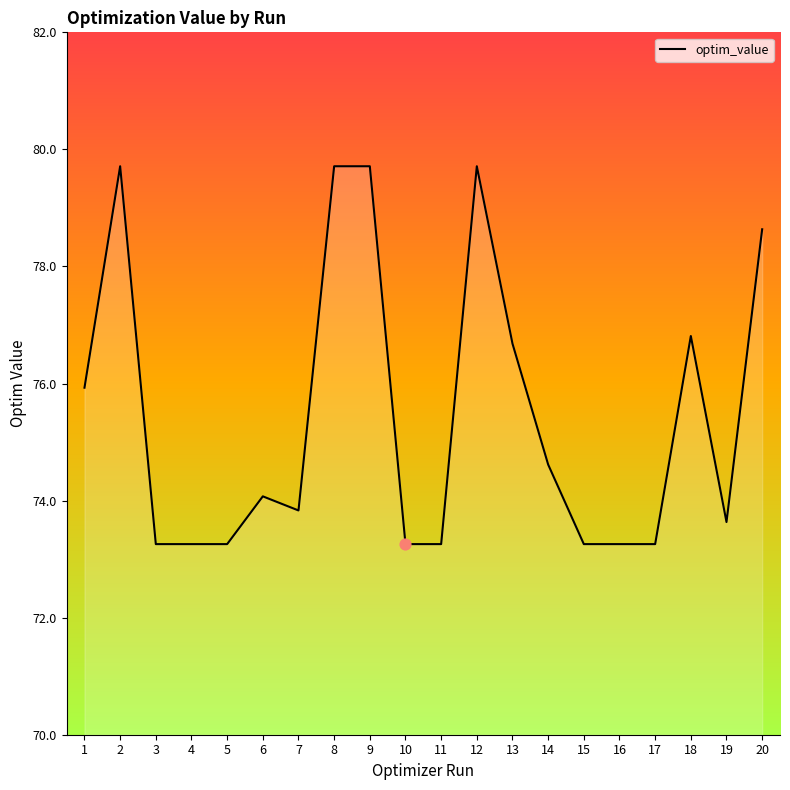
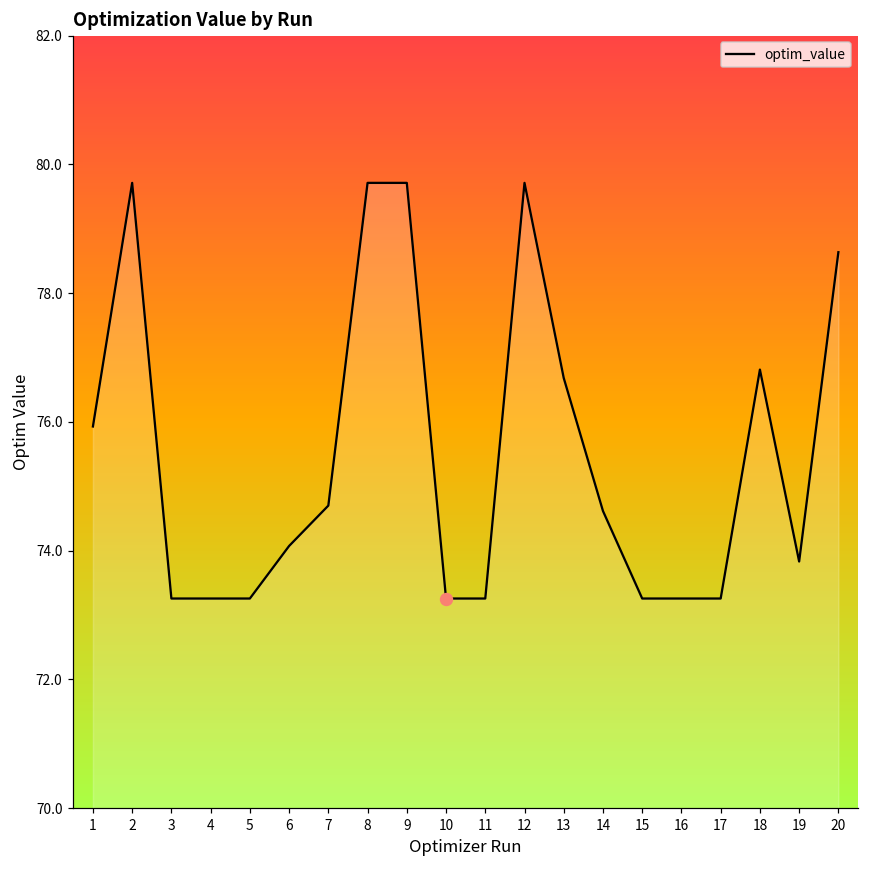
optim_value, 7: 73.8 -> 74.7
optim_value, 19: 73.6 -> 73.8
